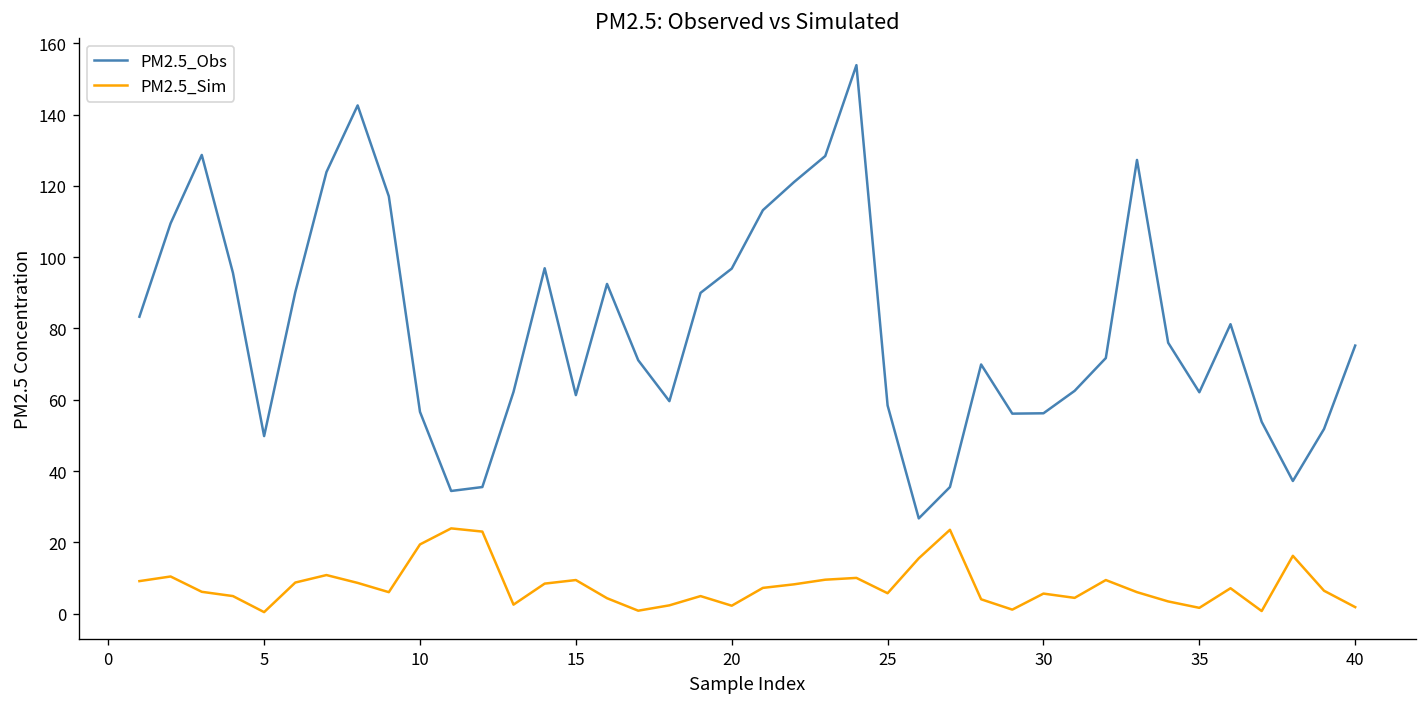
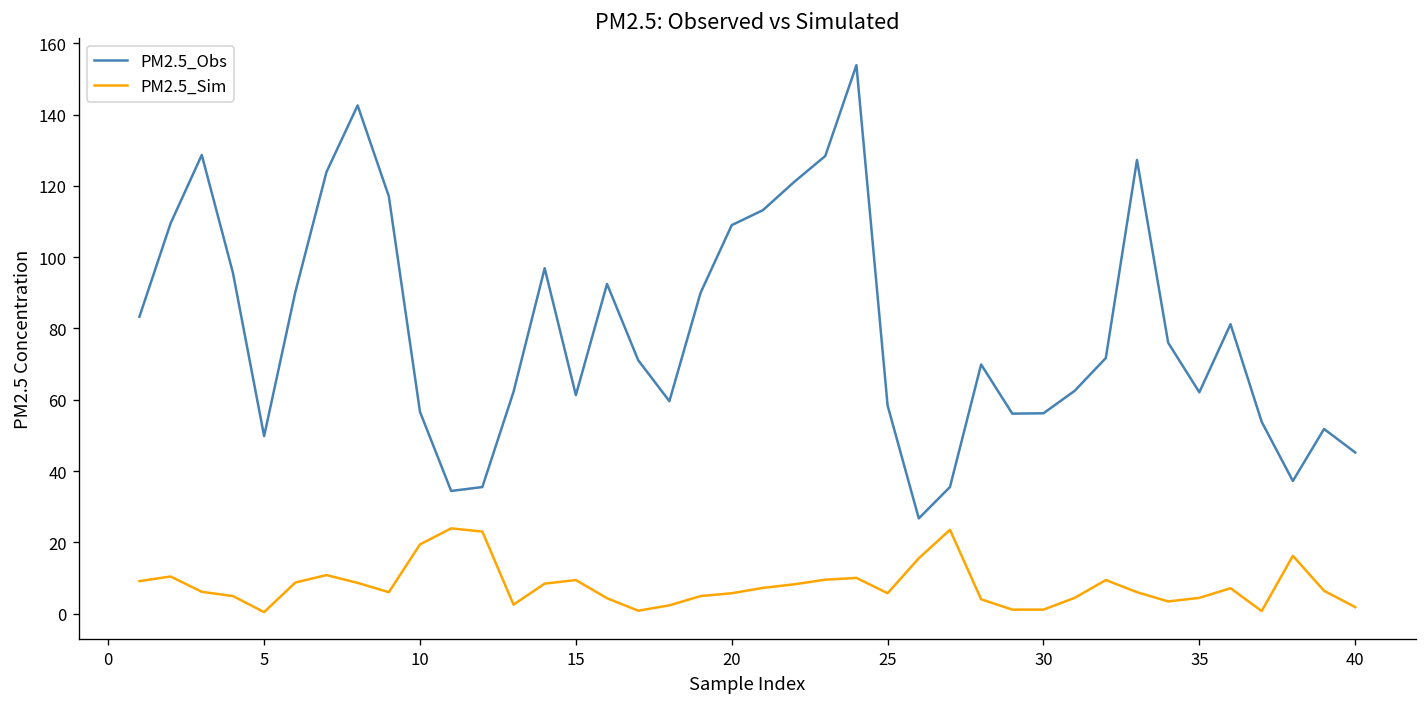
PM2.5_Obs, 20: 97 -> 109
PM2.5_Sim, 20: 2 -> 6
PM2.5_Sim, 30: 6 -> 1
PM2.5_Sim, 35: 2 -> 4
PM2.5_Obs, 40: 75 -> 45
